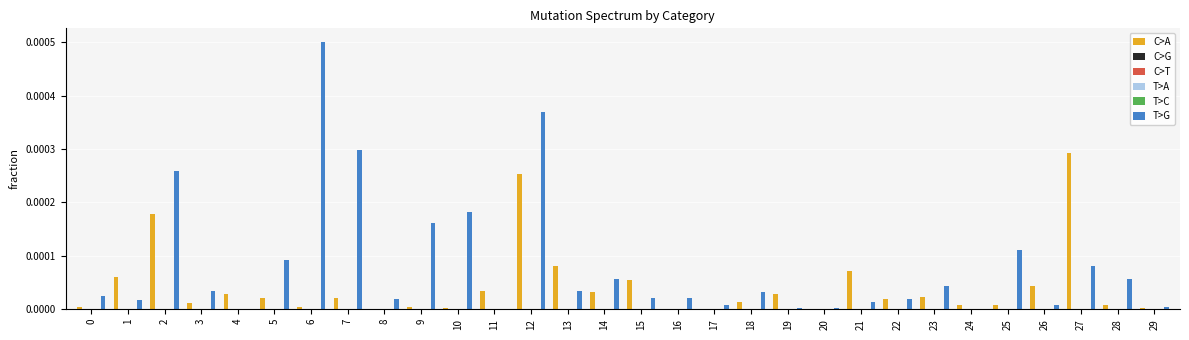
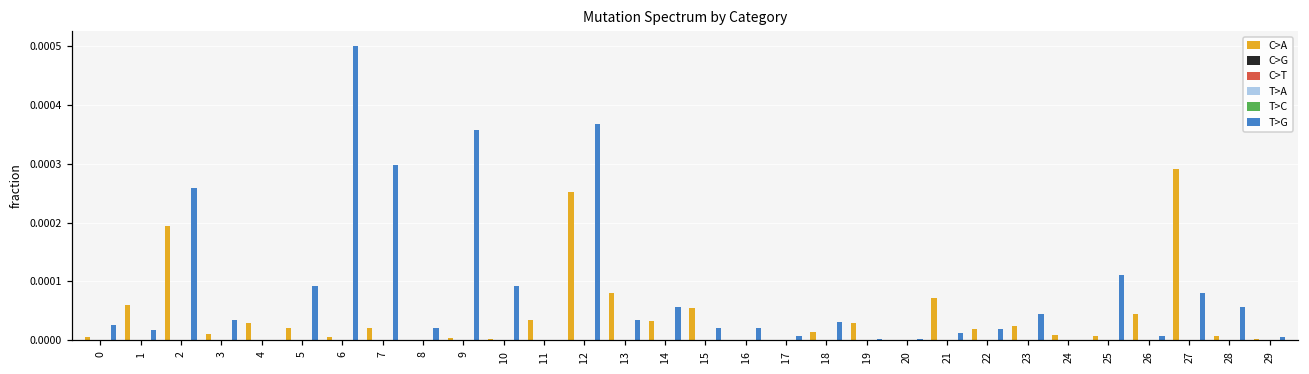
C>A, 2: 0.00018 -> 0.00019
T>G, 9: 0.00016 -> 0.00036
T>G, 10: 0.00018 -> 0.00009
